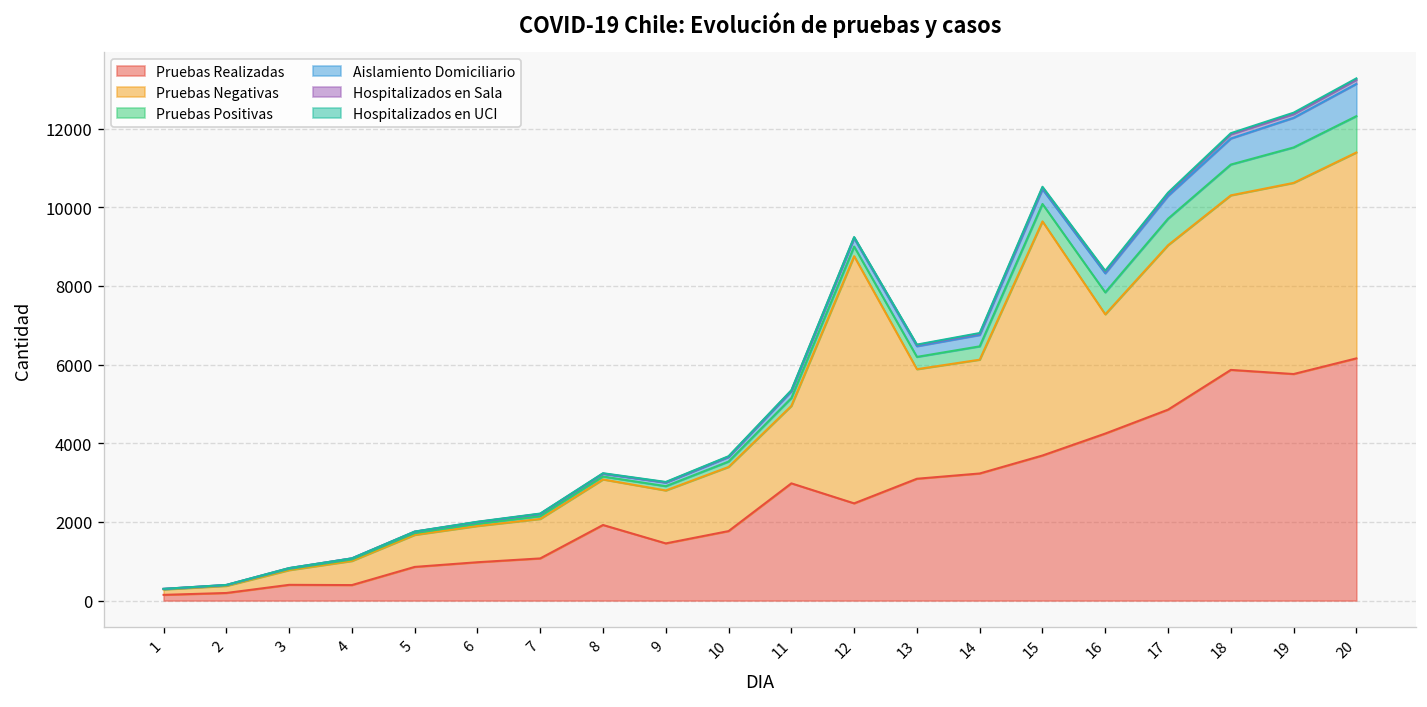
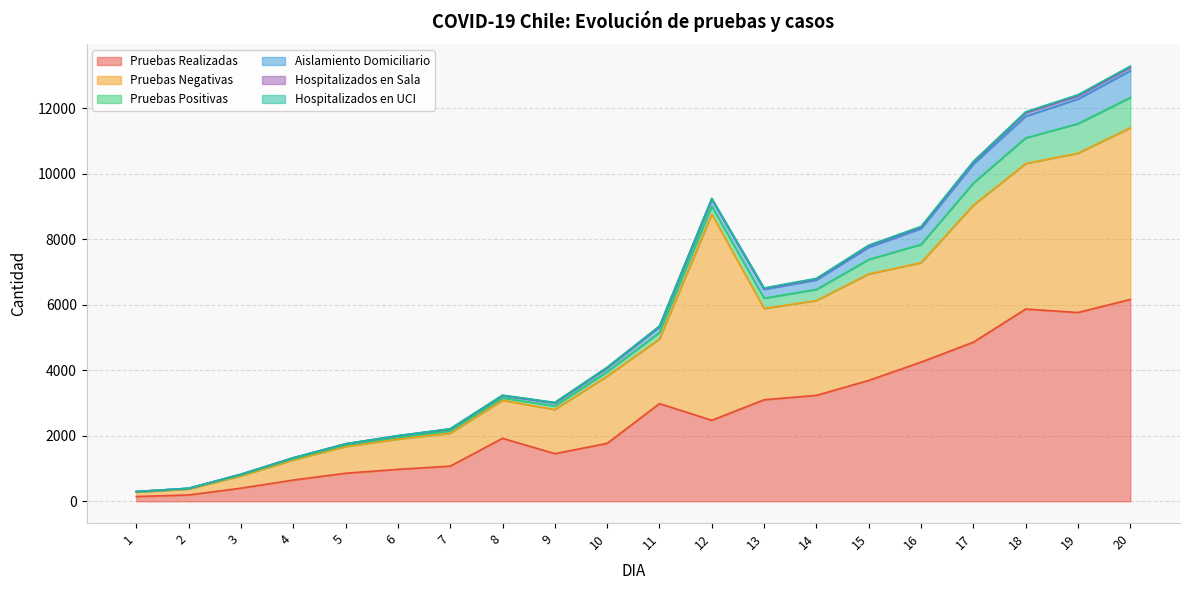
Pruebas Realizadas, 4: 400 -> 600
Pruebas Negativas, 10: 1600 -> 2100
Pruebas Negativas, 15: 6000 -> 3200
